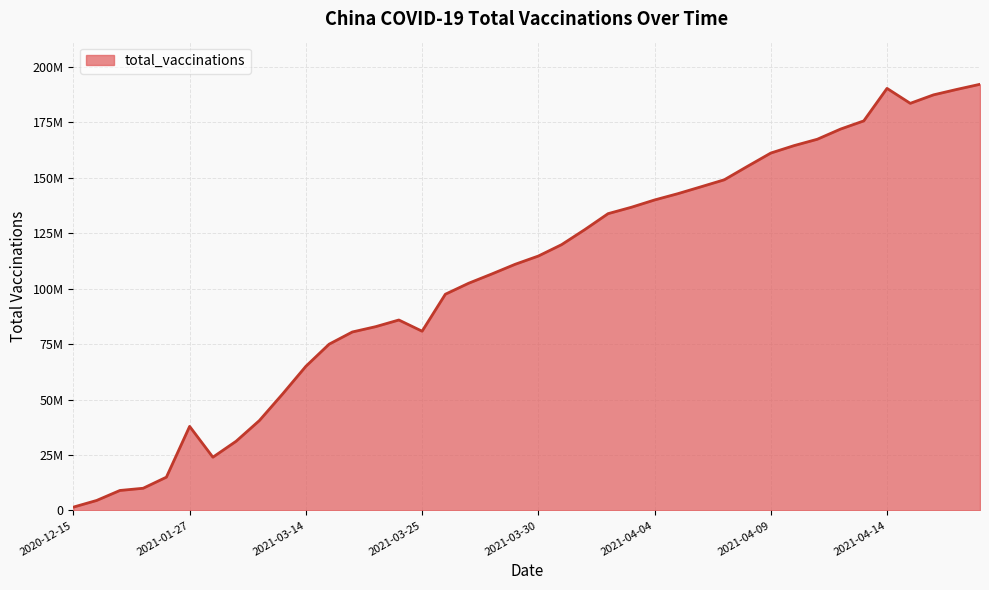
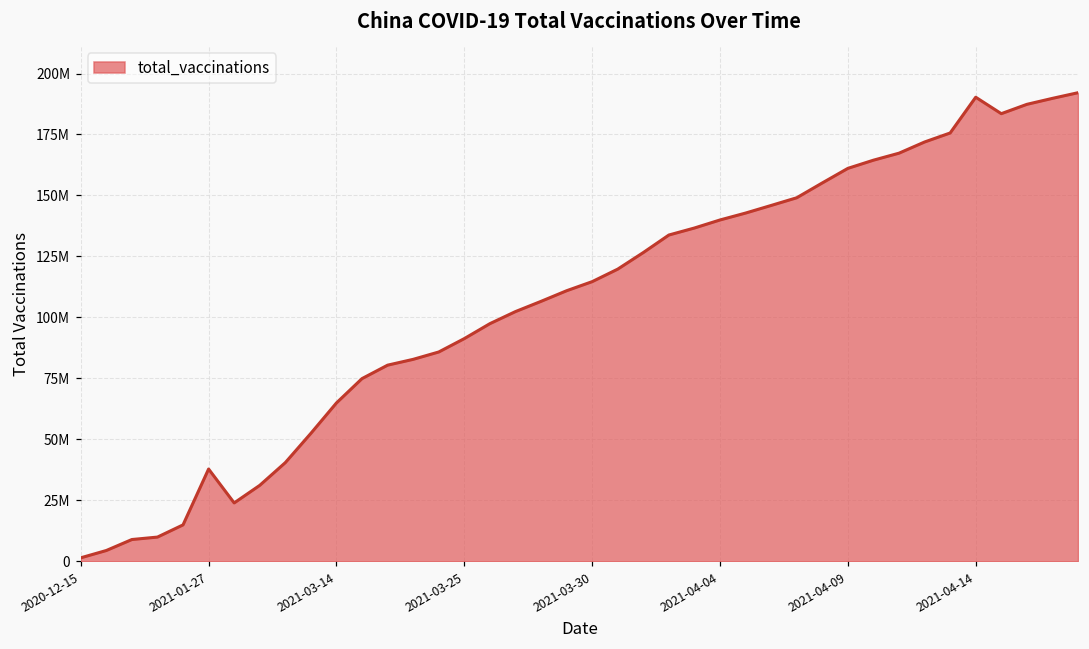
2021-03-25: 81000000 -> 91000000
